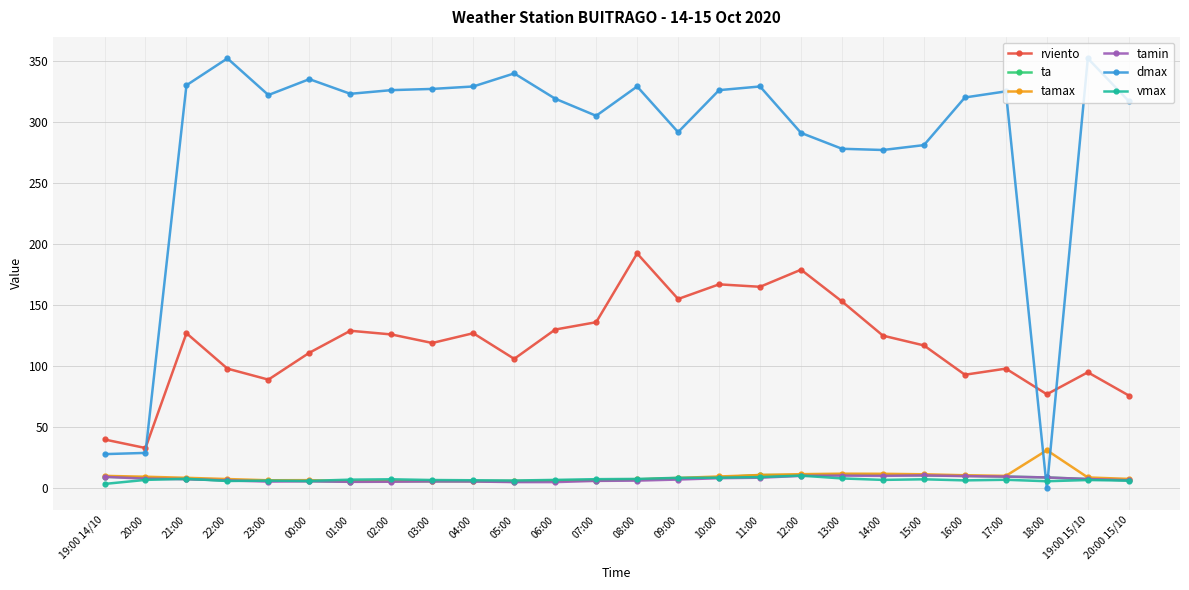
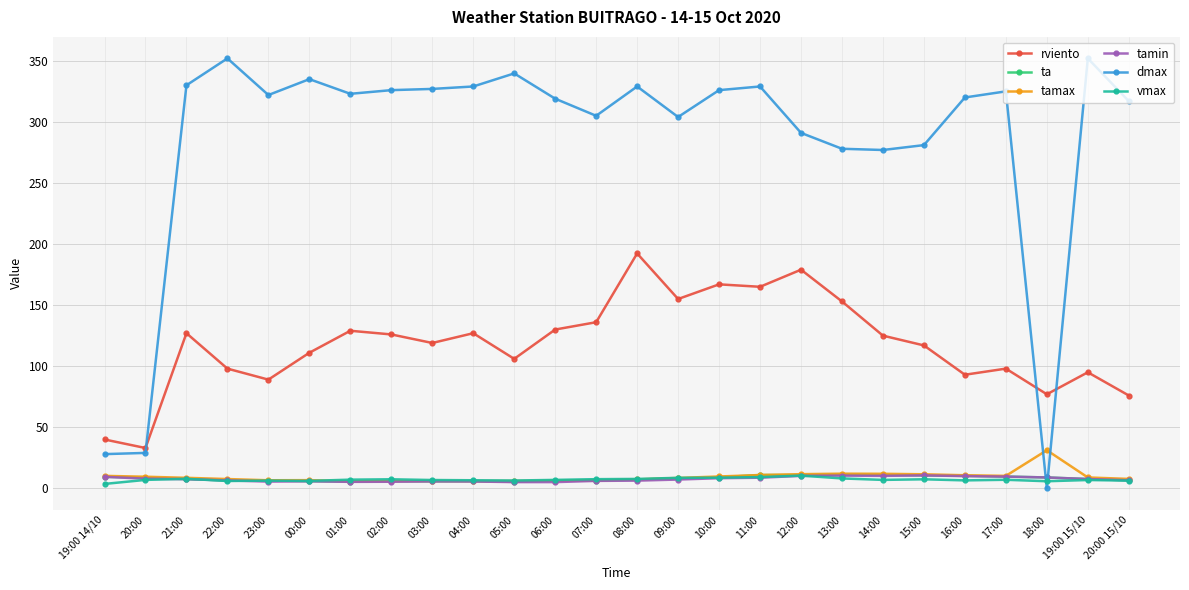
dmax, 09:00: 292 -> 304
